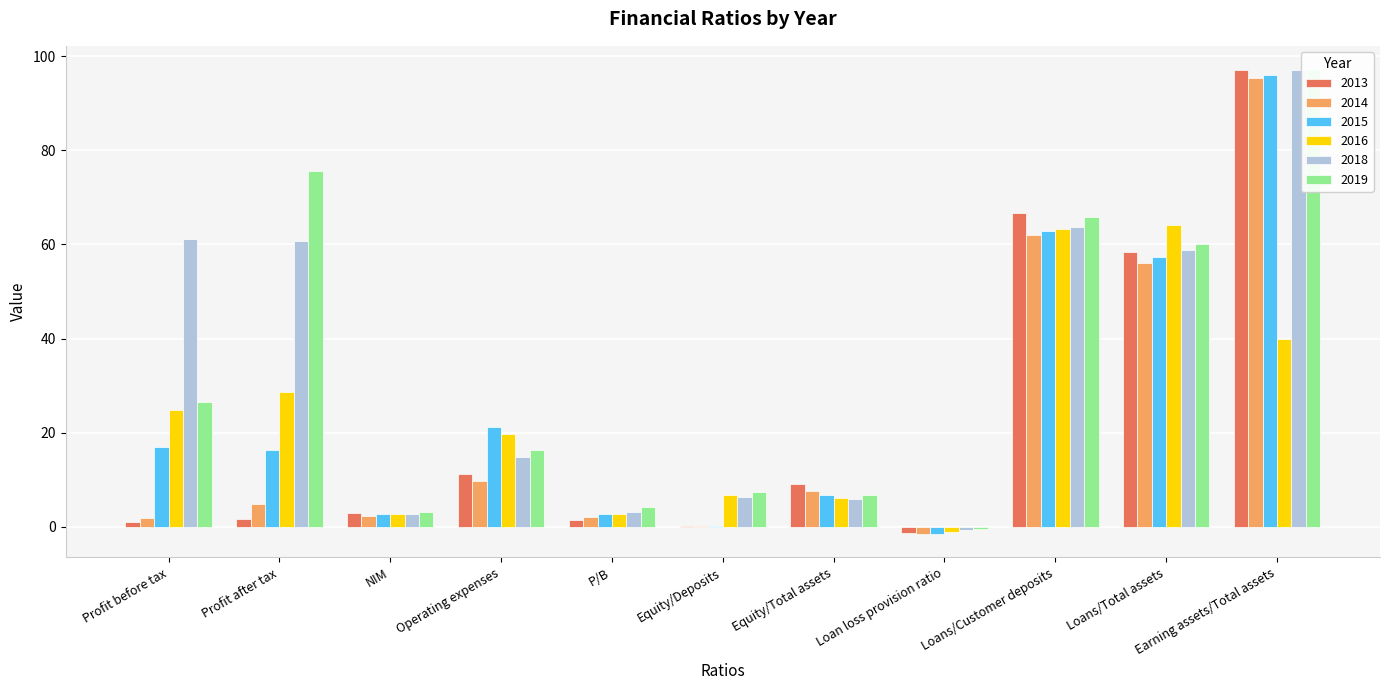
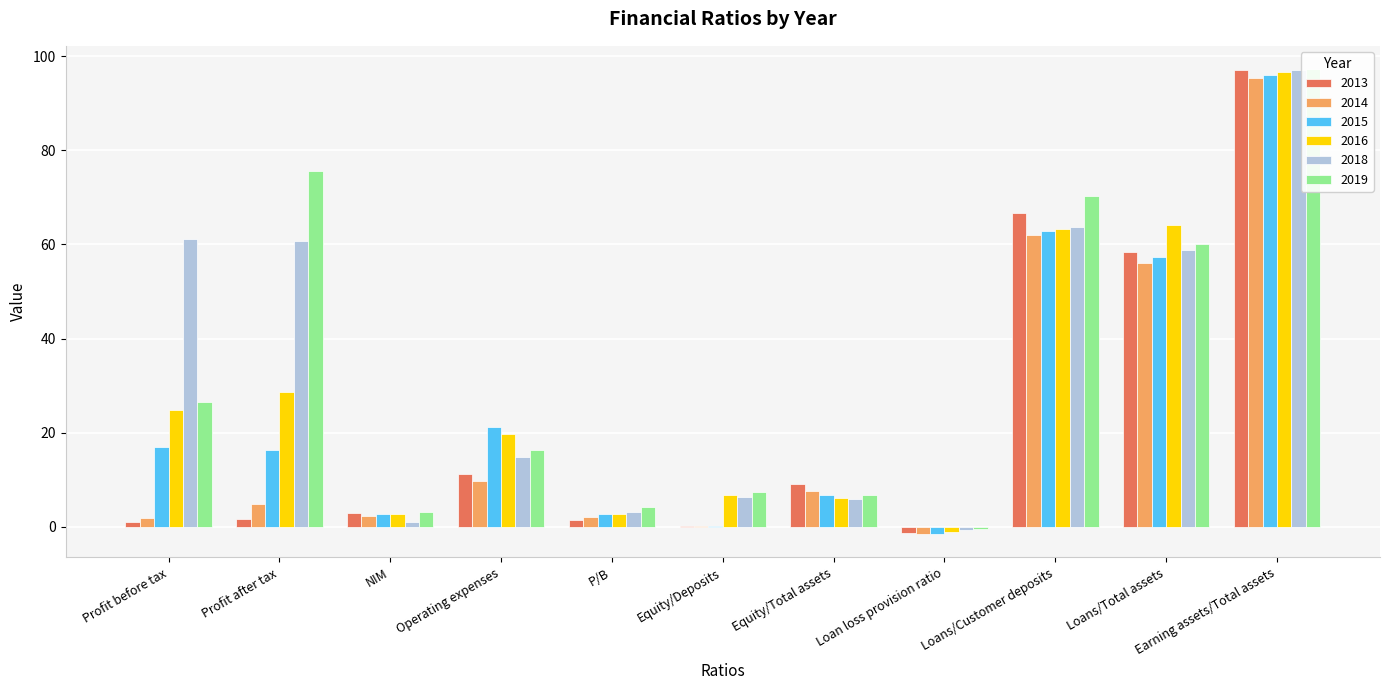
2018, NIM: 3 -> 1
2019, Loans/Customer deposits: 66 -> 70
2016, Earning assets/Total assets: 40 -> 97
